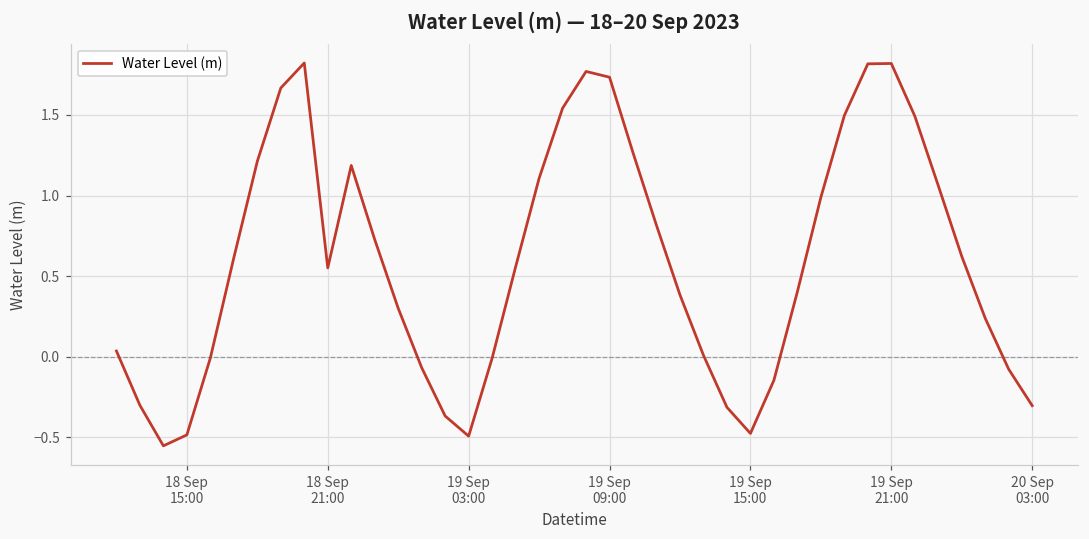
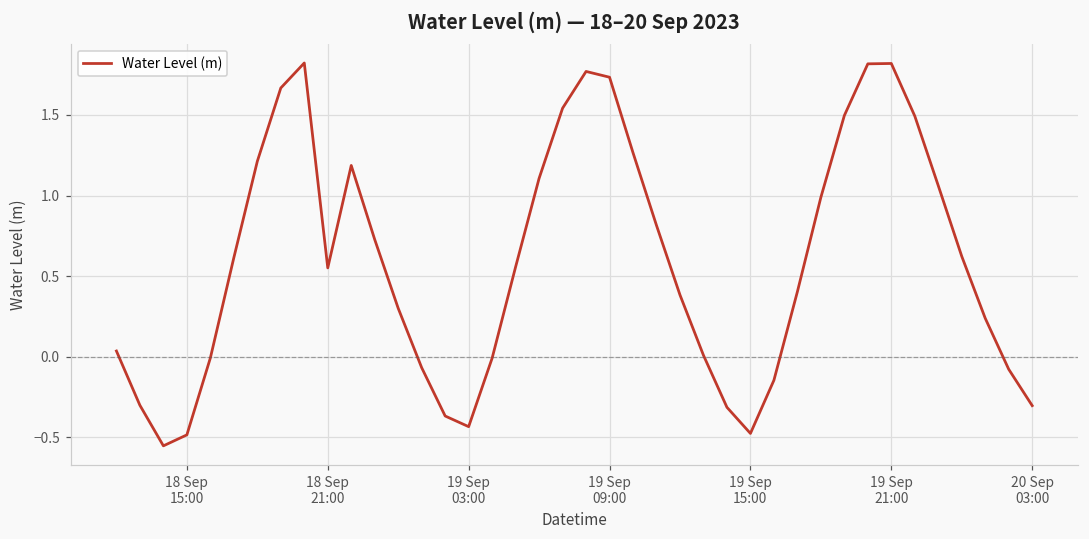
19 Sep 03:00: -0.49 -> -0.43
